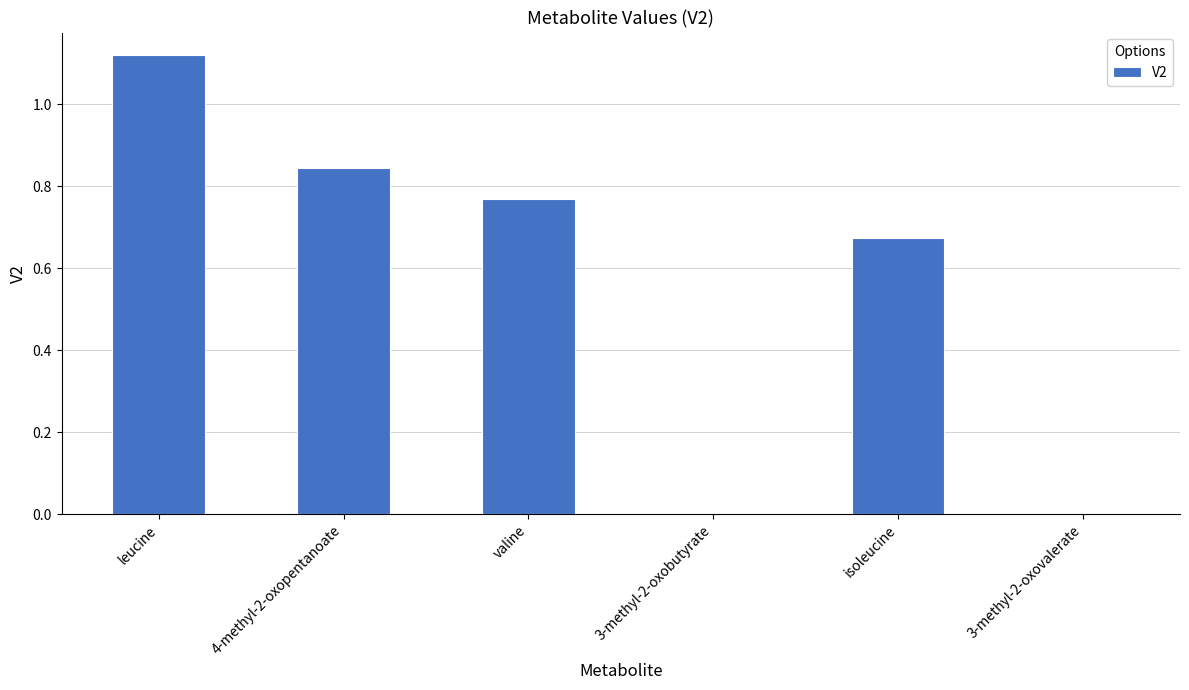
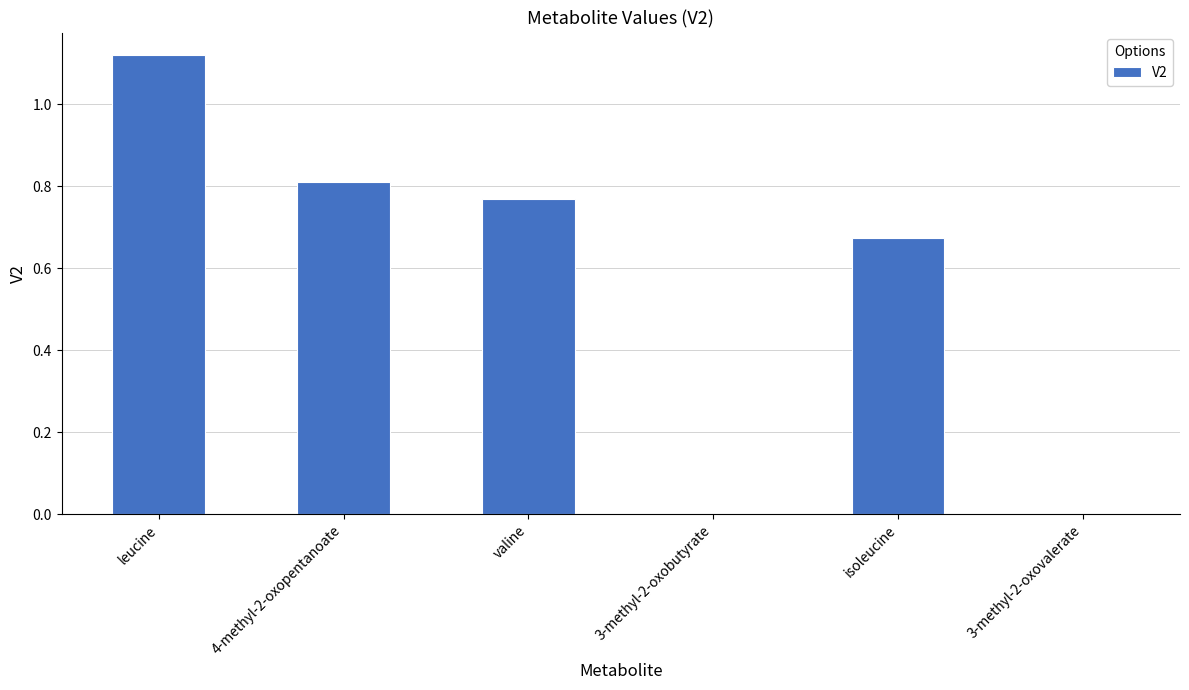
4-methyl-2-oxopentanoate: 0.84 -> 0.81
